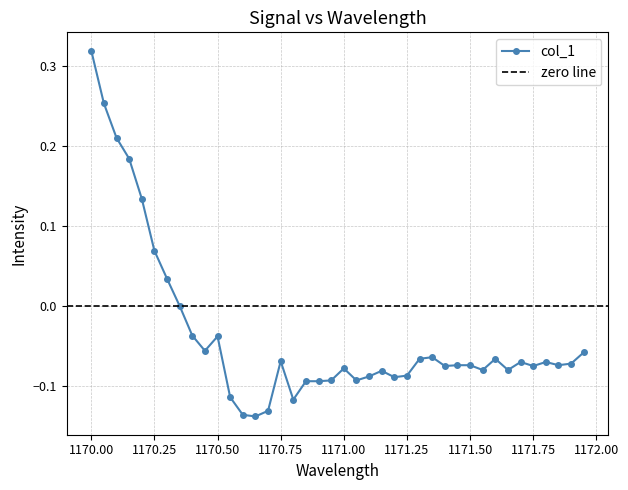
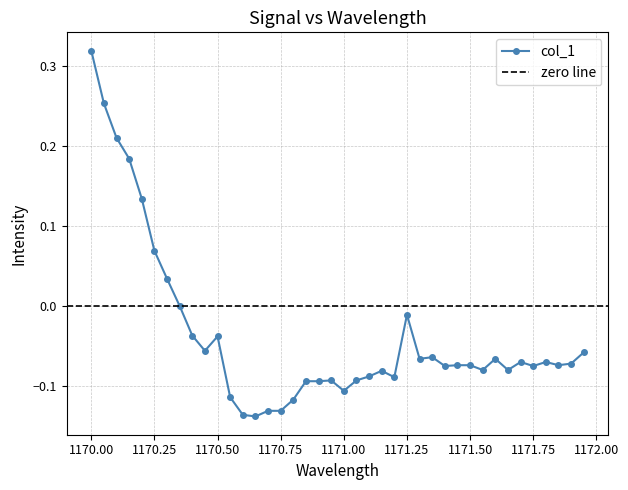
1170.75: -0.07 -> -0.13
1171.00: -0.08 -> -0.11
1171.25: -0.09 -> -0.01
